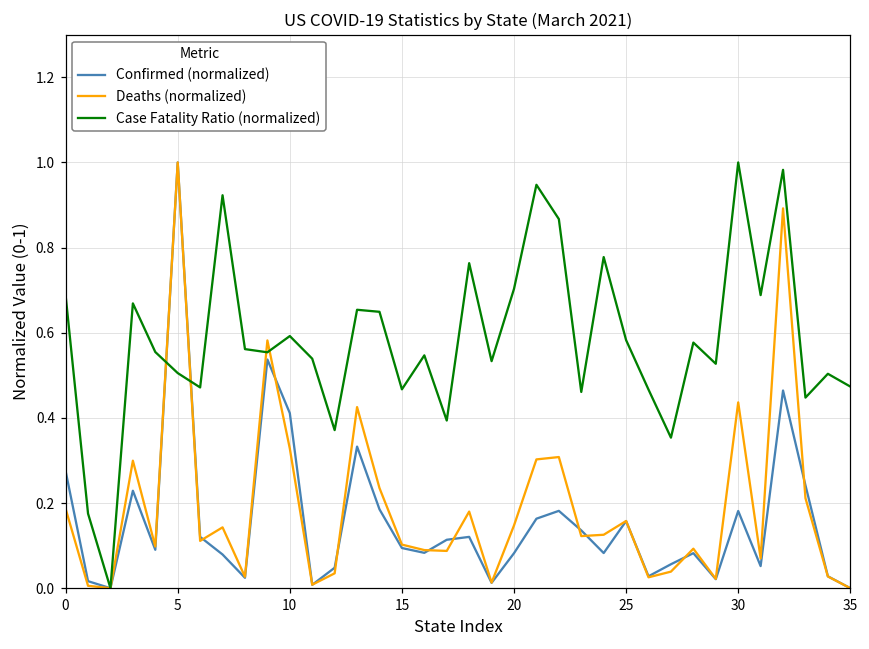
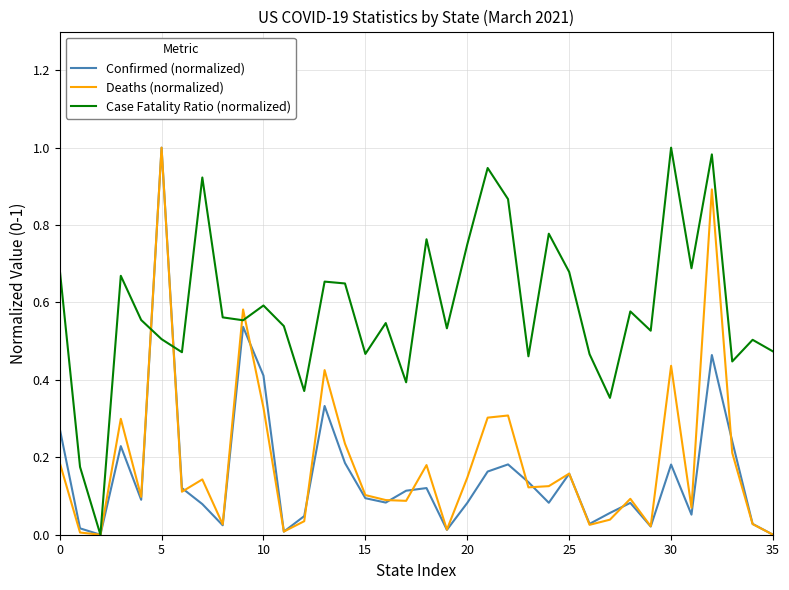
Case Fatality Ratio (normalized), 20: 0.70 -> 0.75
Case Fatality Ratio (normalized), 25: 0.58 -> 0.68
